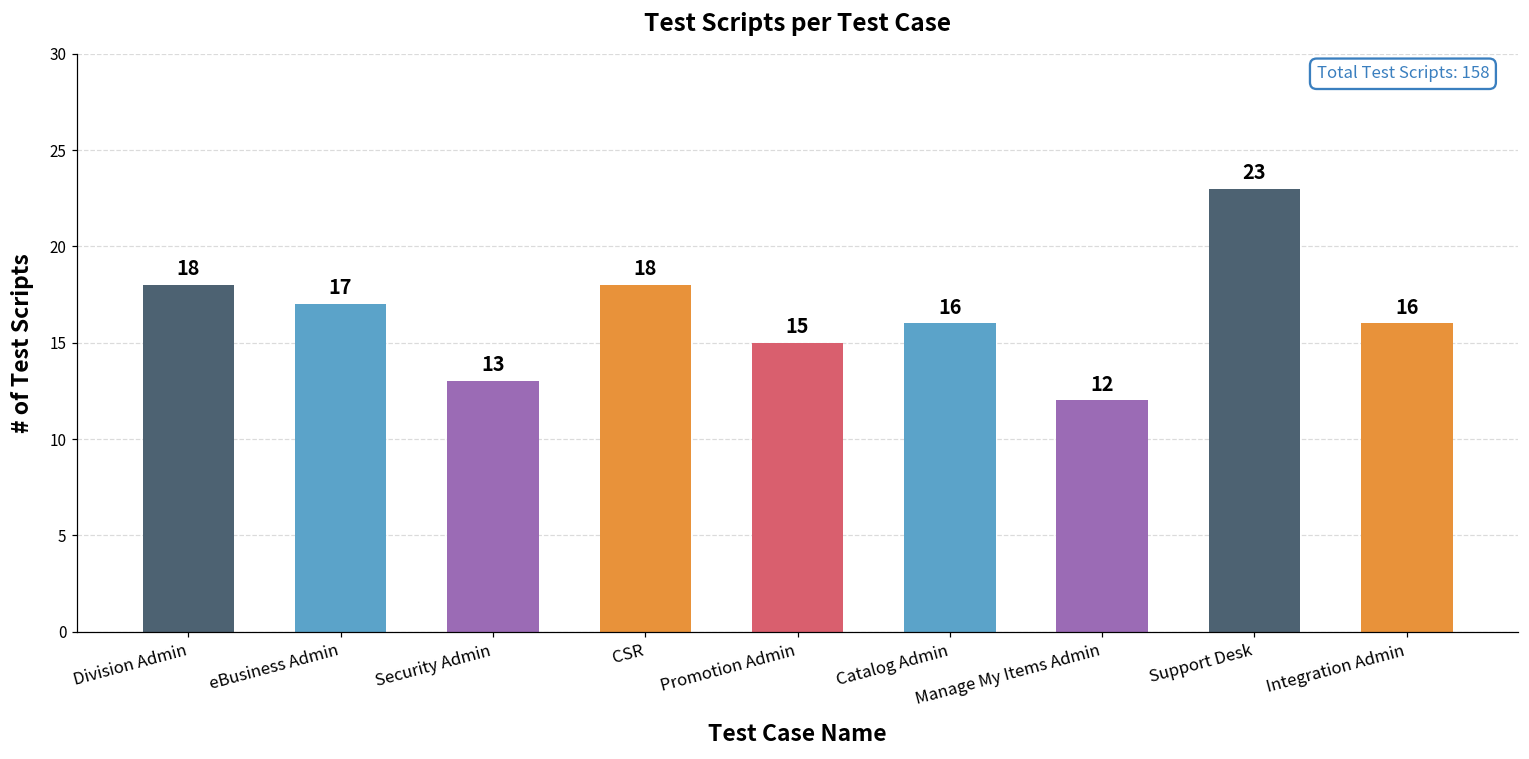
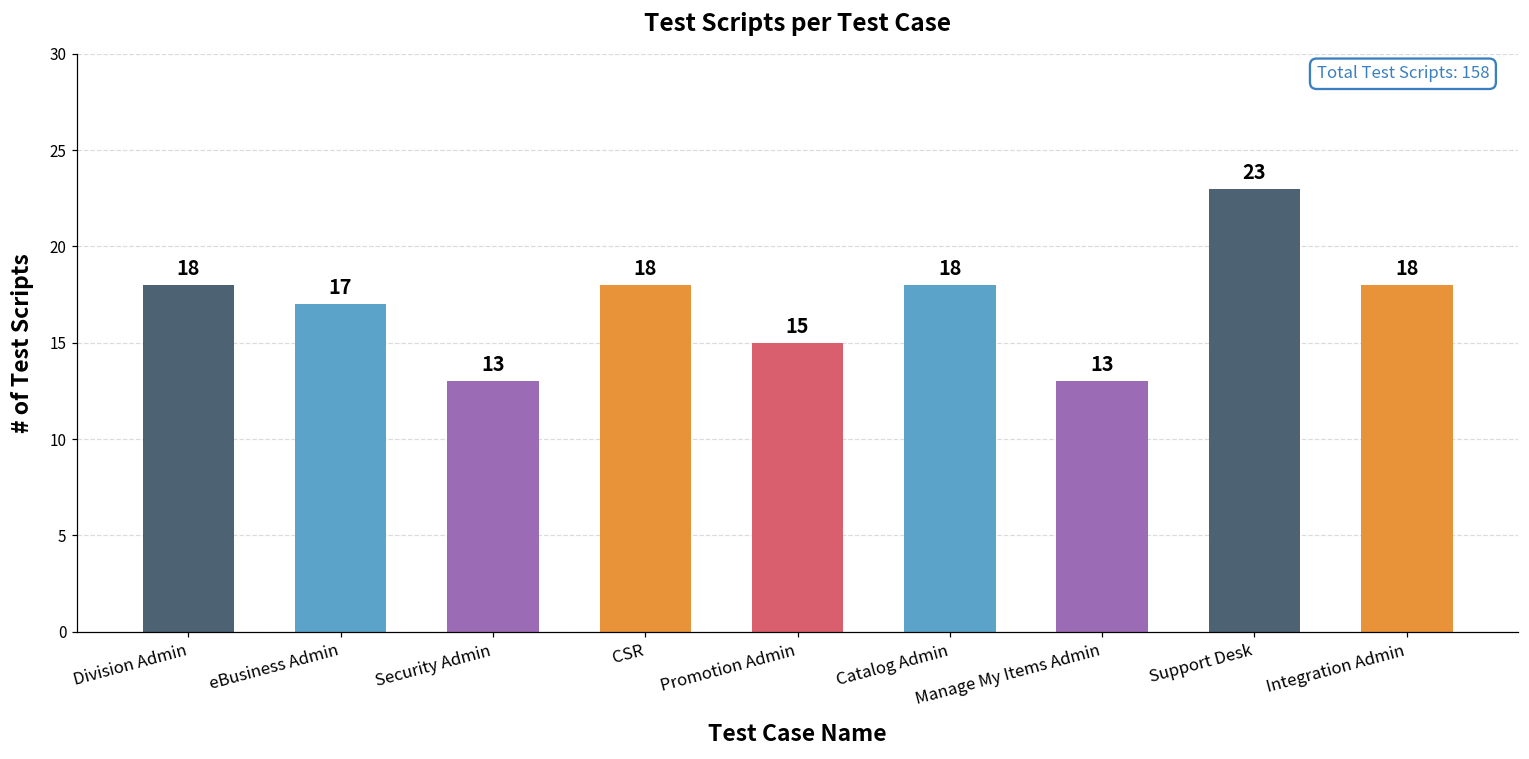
Catalog Admin: 16 -> 18
Manage My Items Admin: 12 -> 13
Integration Admin: 16 -> 18
